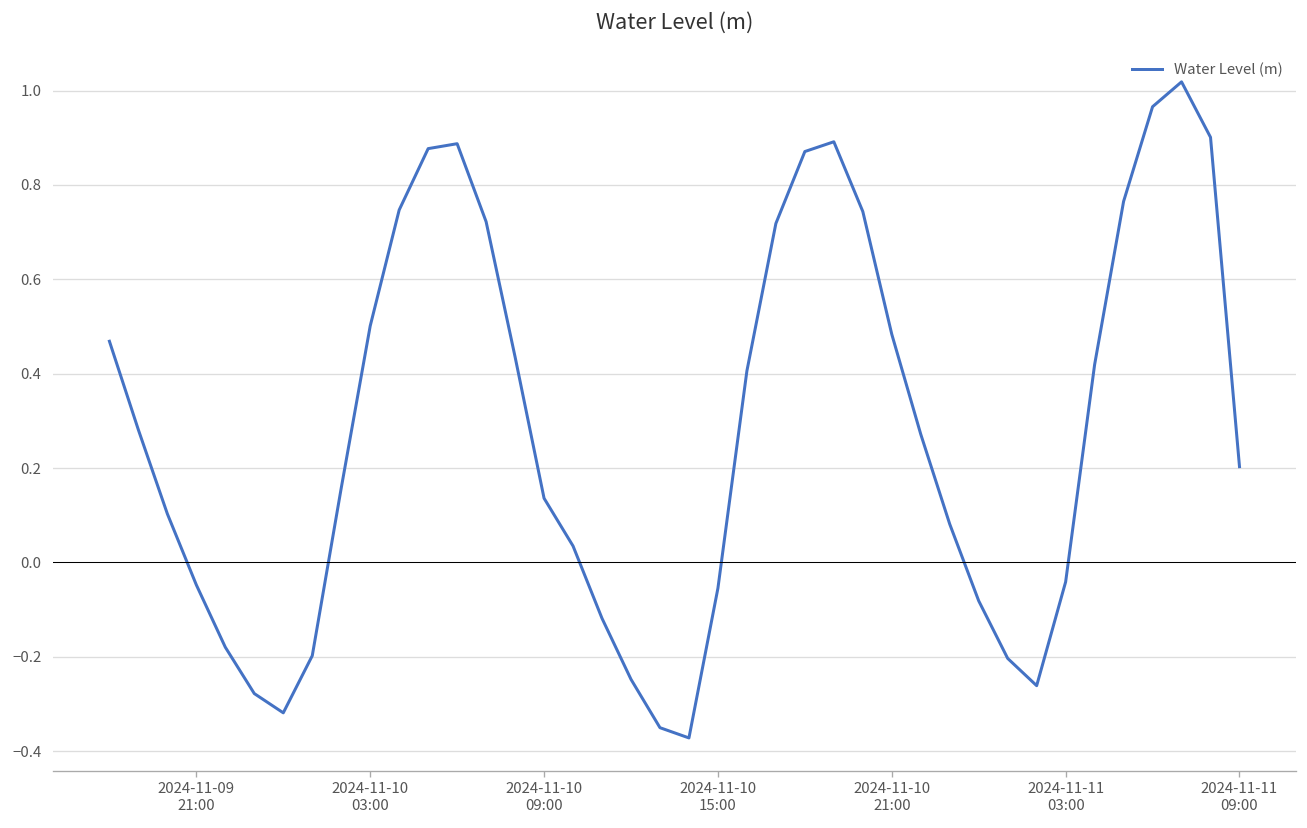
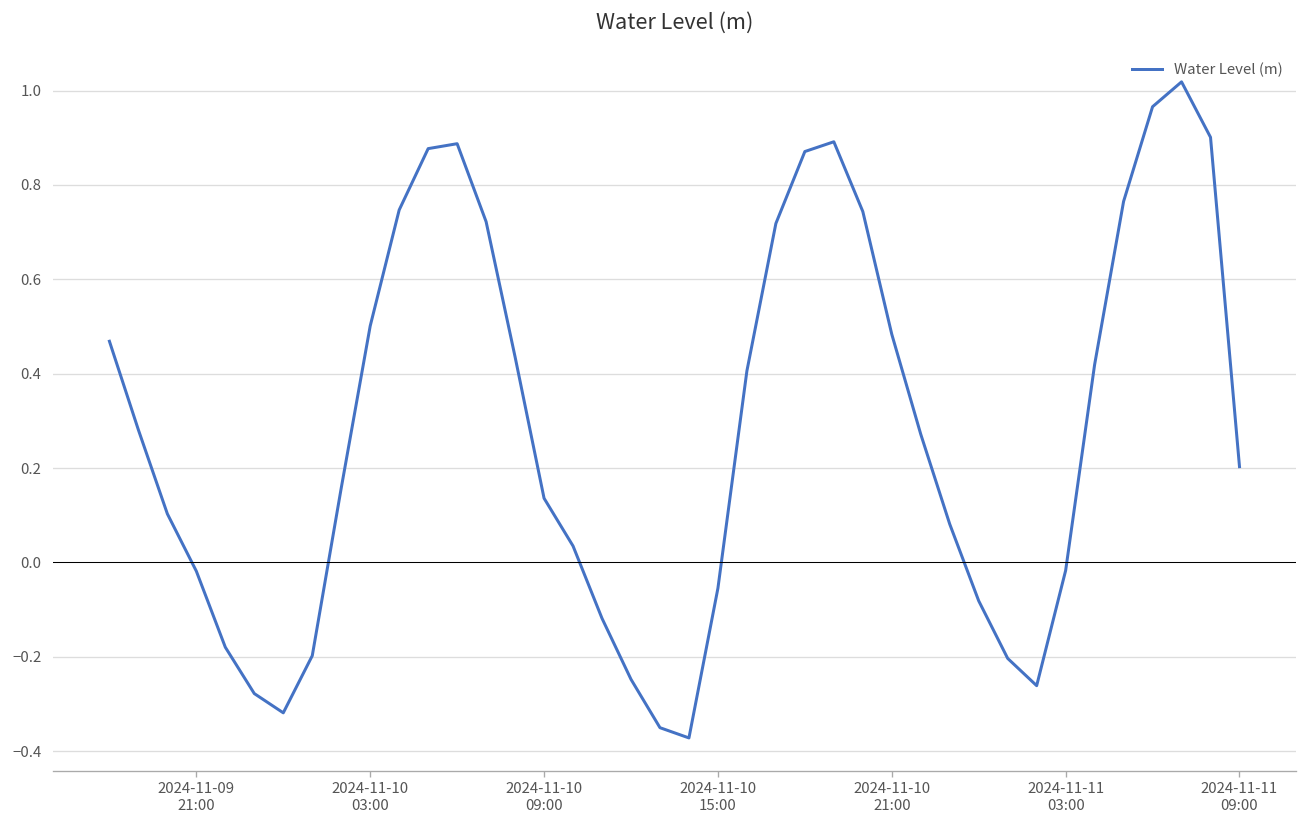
2024-11-09 21:00: -0.05 -> -0.02
2024-11-11 03:00: -0.04 -> -0.02
